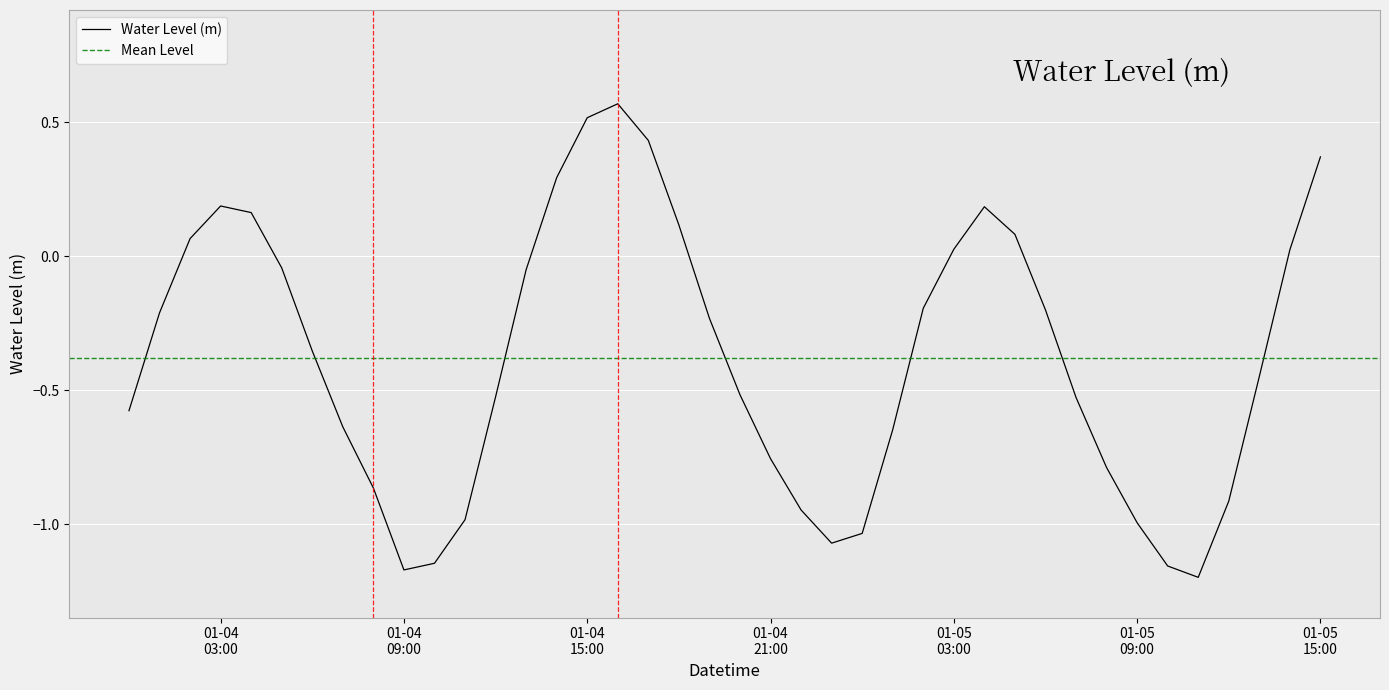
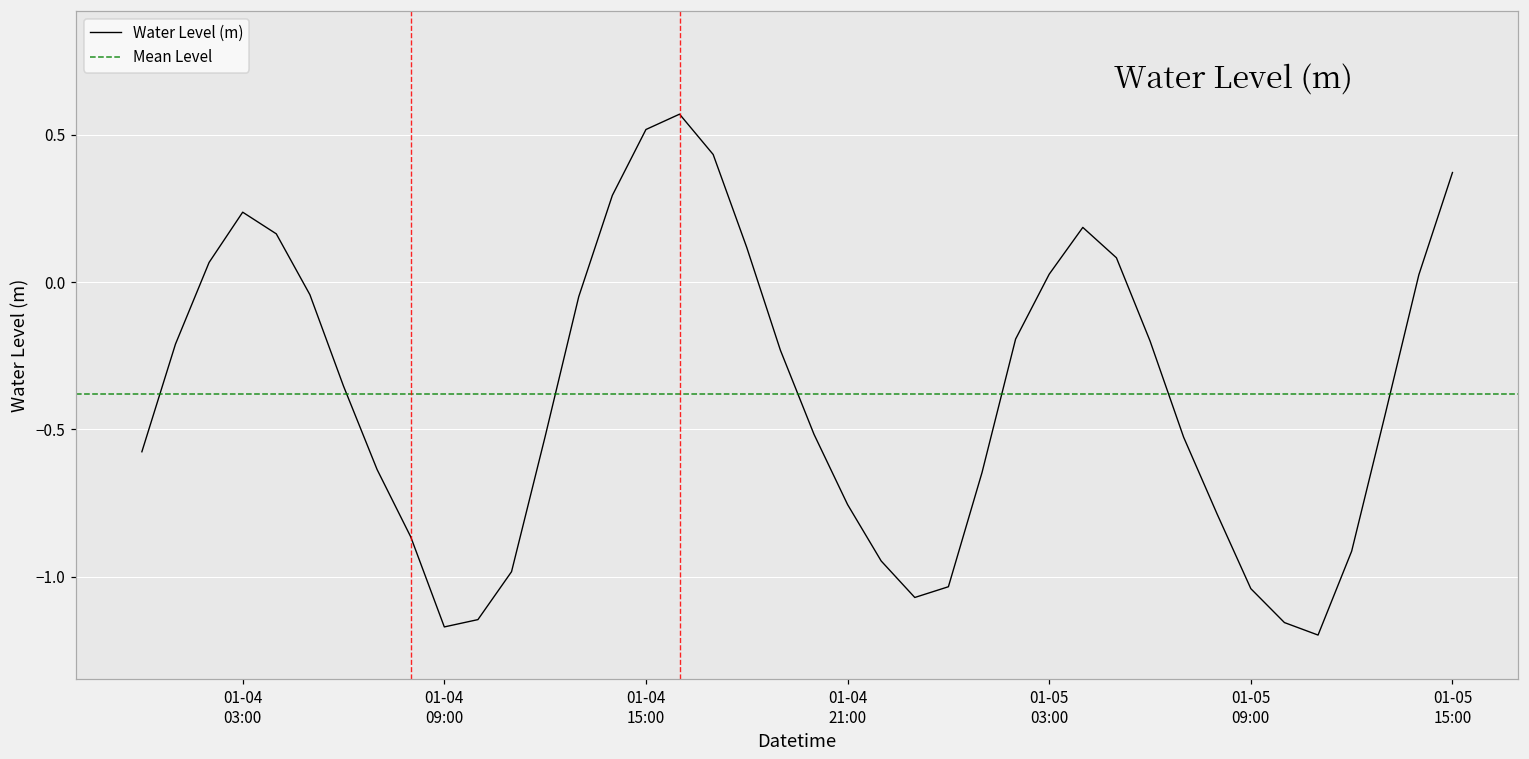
01-04 03:00: 0.19 -> 0.24
01-05 09:00: -0.99 -> -1.04
